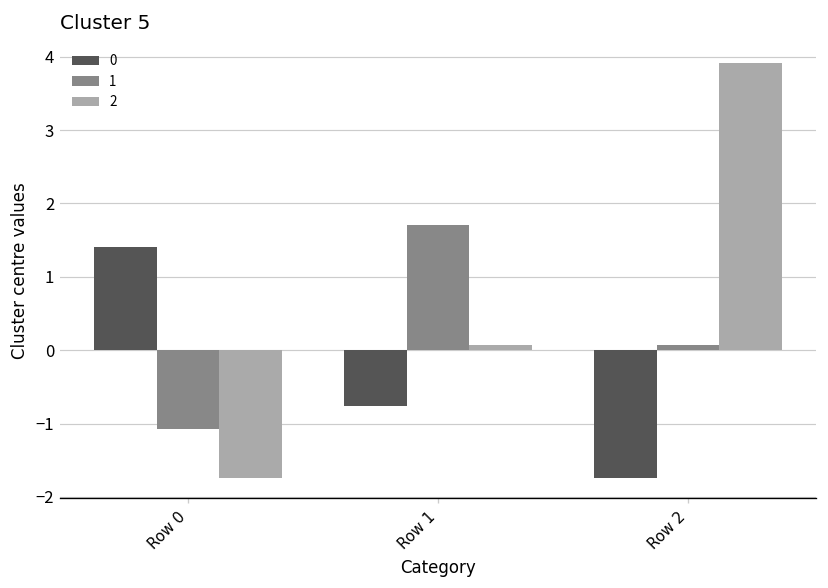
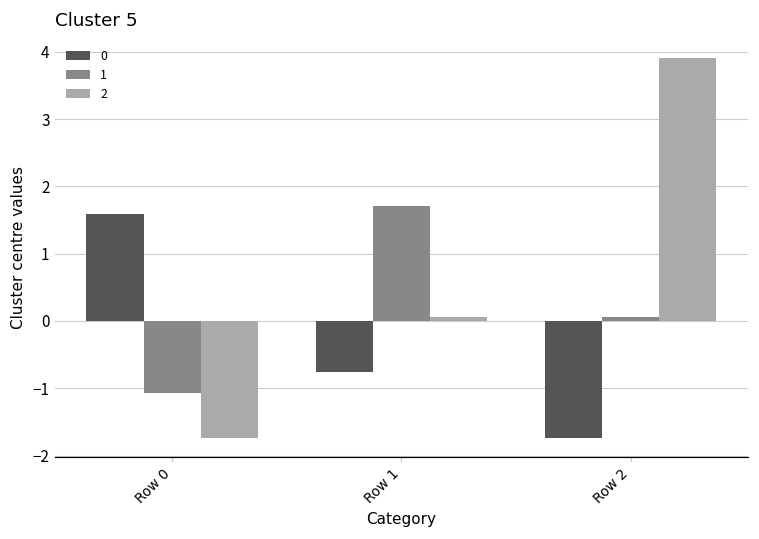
0, Row 0: 1.4 -> 1.6
